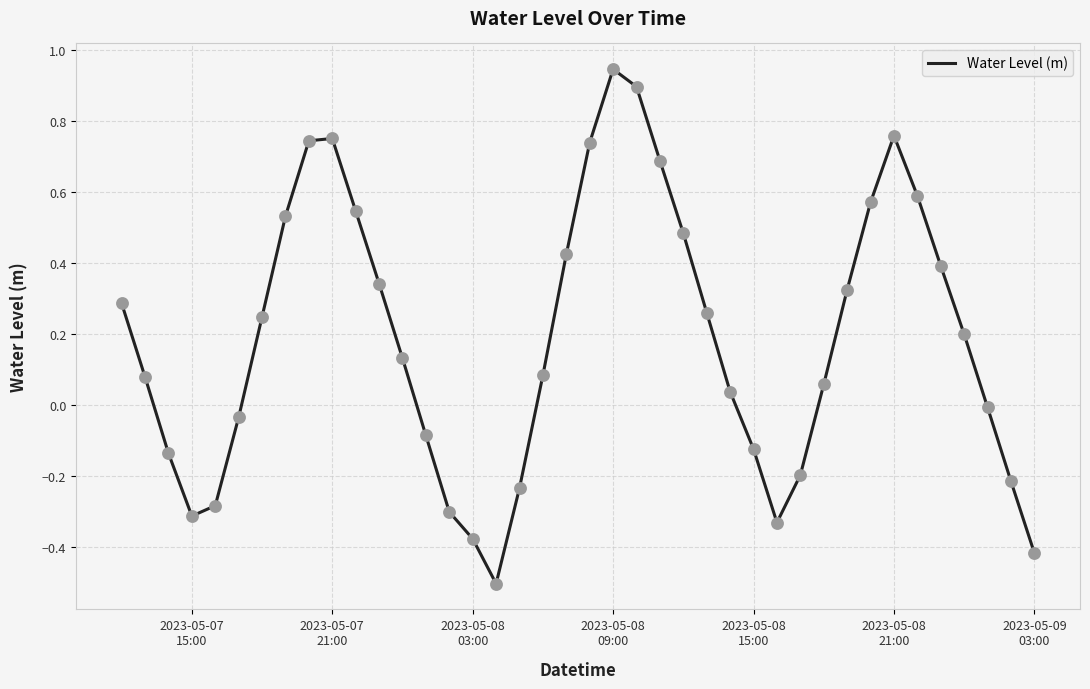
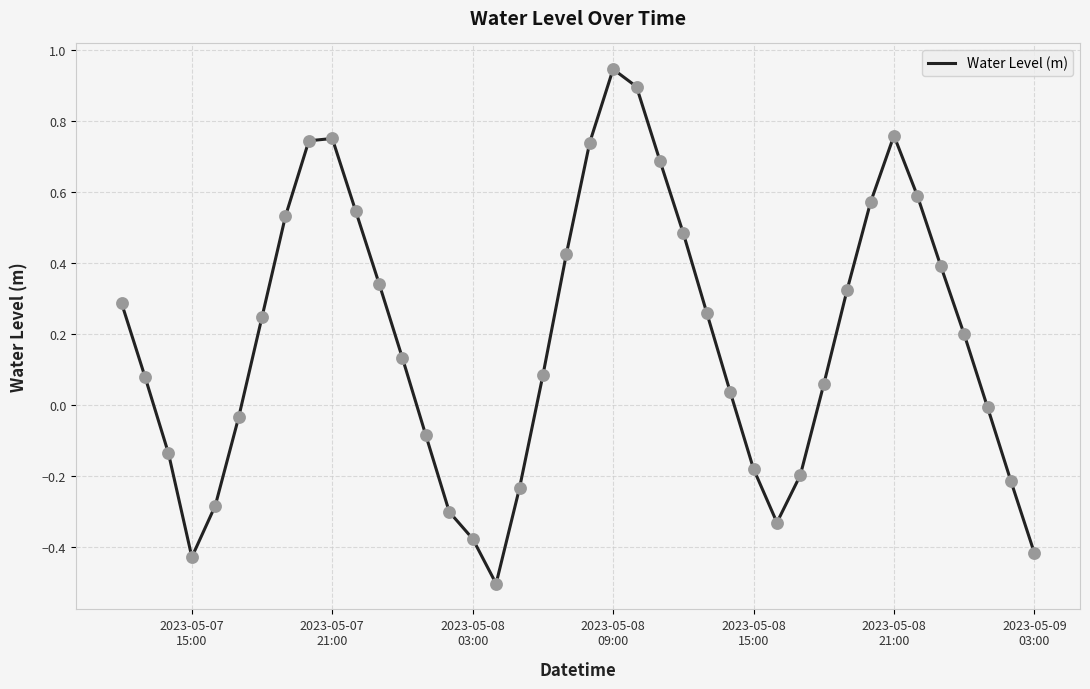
2023-05-07 15:00: -0.31 -> -0.43
2023-05-08 15:00: -0.12 -> -0.18
